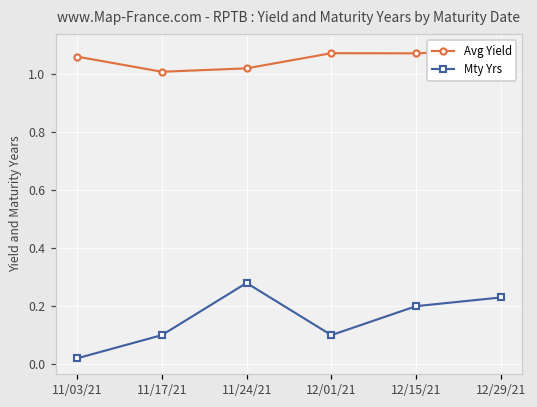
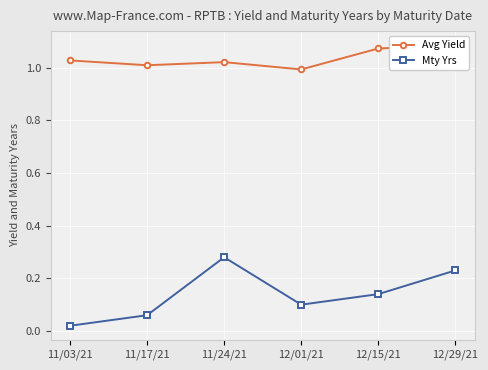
Avg Yield, 11/03/21: 1.06 -> 1.03
Mty Yrs, 11/17/21: 0.10 -> 0.06
Avg Yield, 12/01/21: 1.07 -> 0.99
Mty Yrs, 12/15/21: 0.20 -> 0.14
